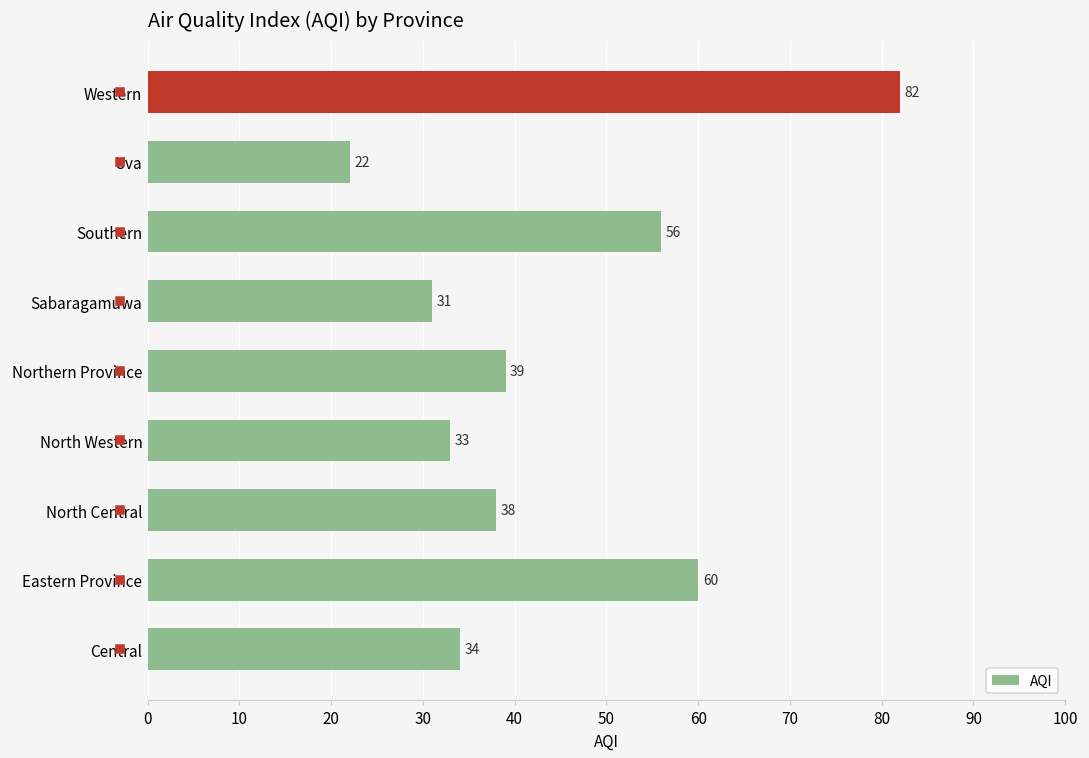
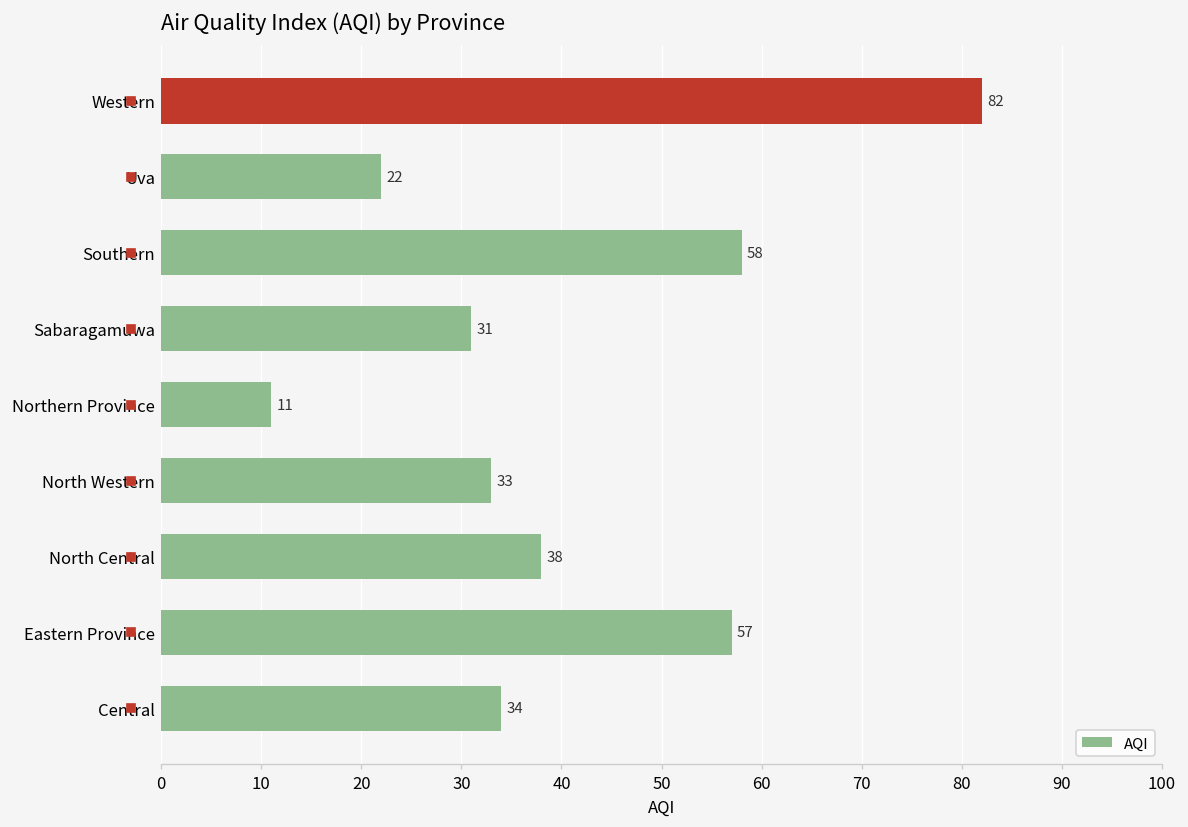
AQI, Southern: 56 -> 58
AQI, Northern Province: 39 -> 11
AQI, Eastern Province: 60 -> 57
